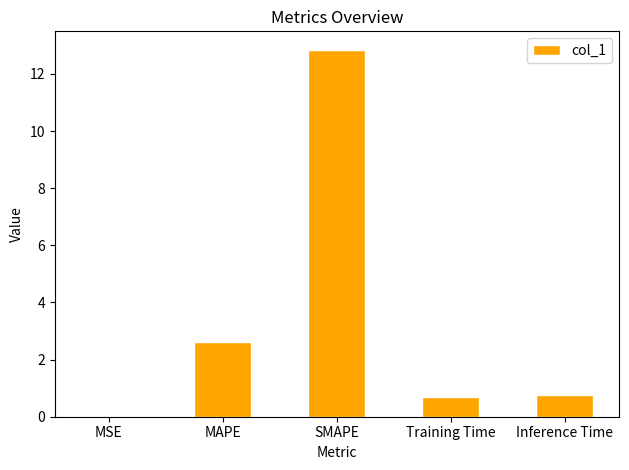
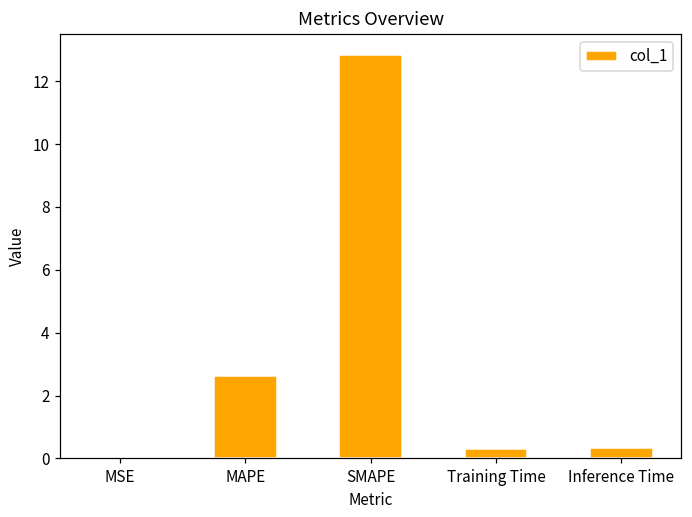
Training Time: 0.7 -> 0.3
Inference Time: 0.8 -> 0.3
